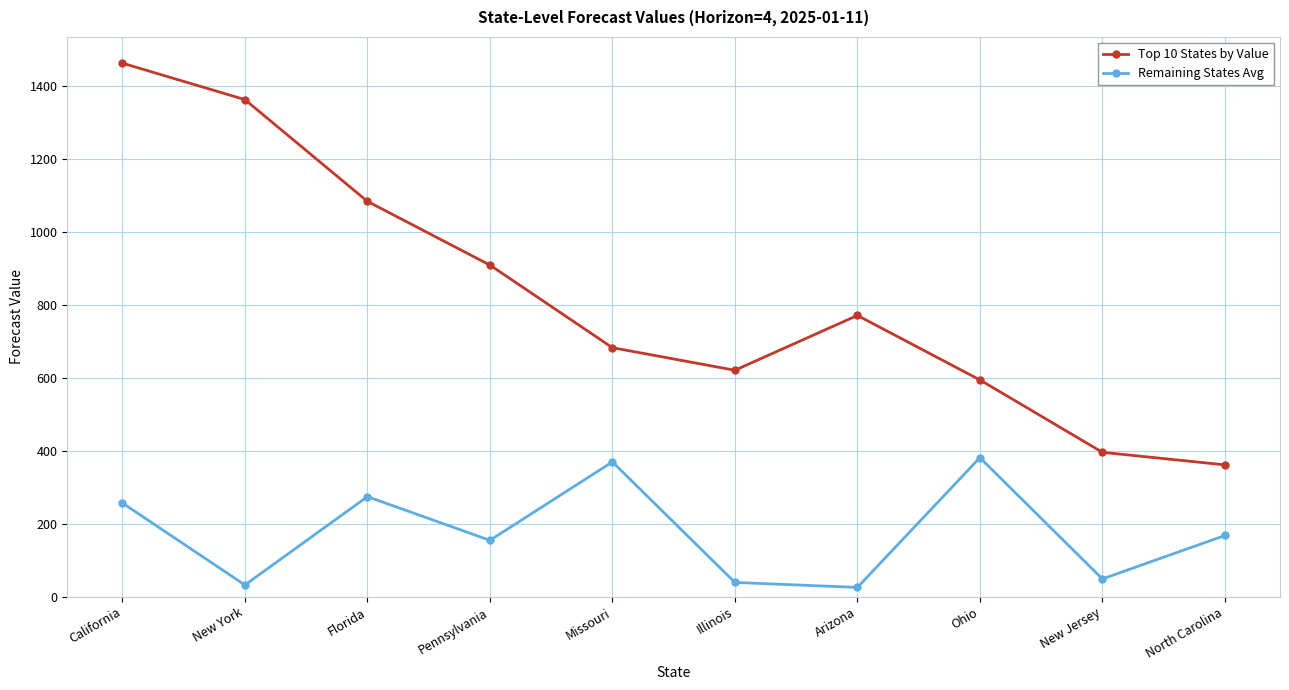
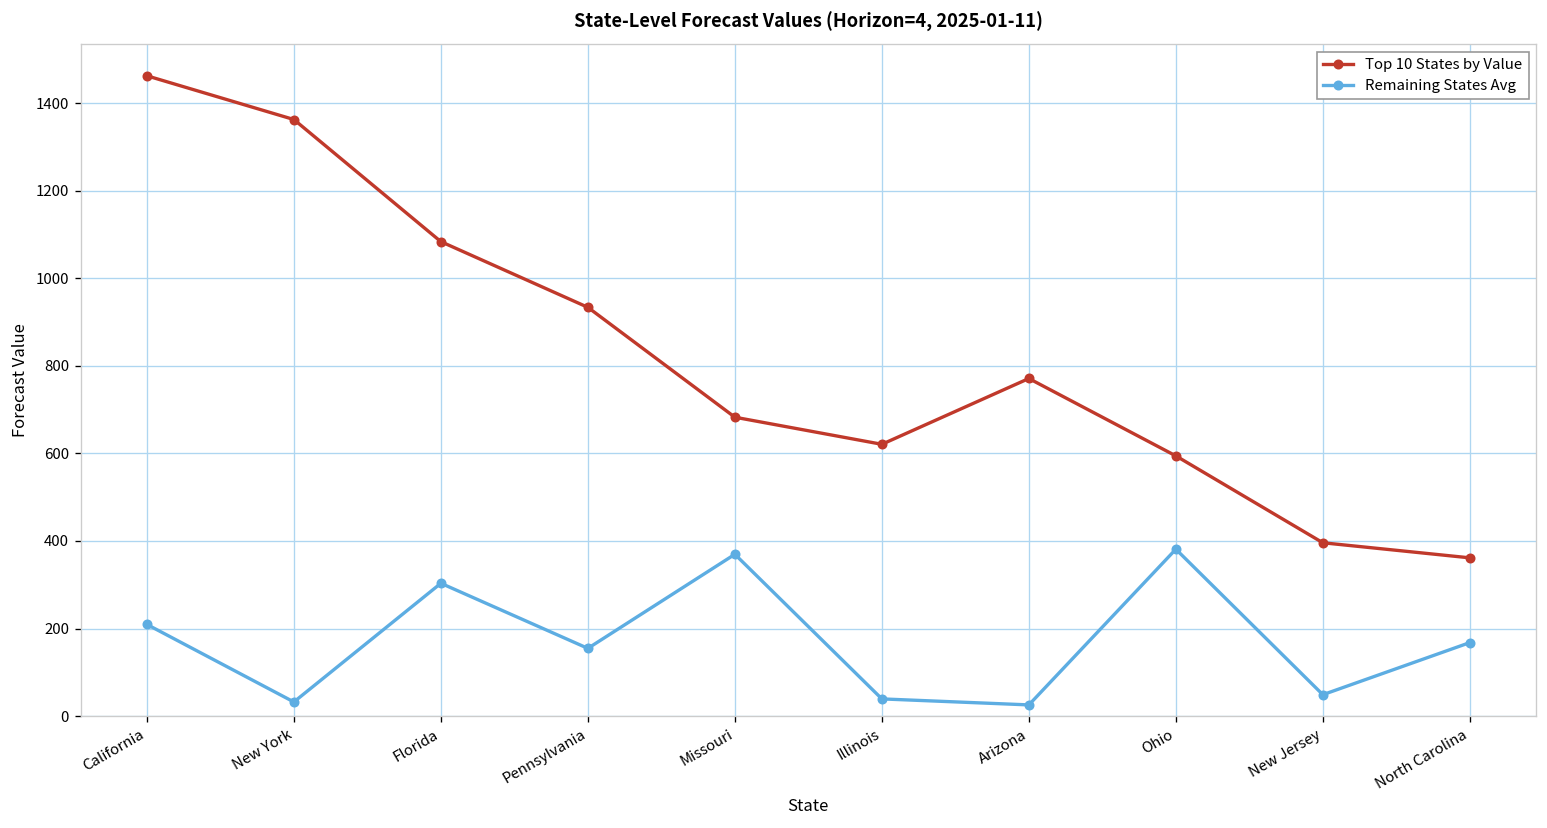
Remaining States Avg, California: 260 -> 210
Remaining States Avg, Florida: 270 -> 300
Top 10 States by Value, Pennsylvania: 910 -> 930
